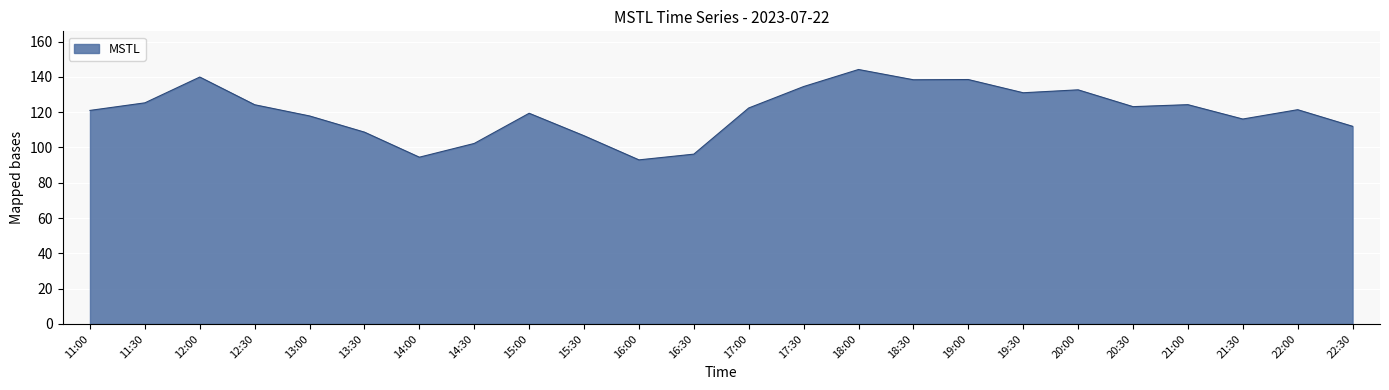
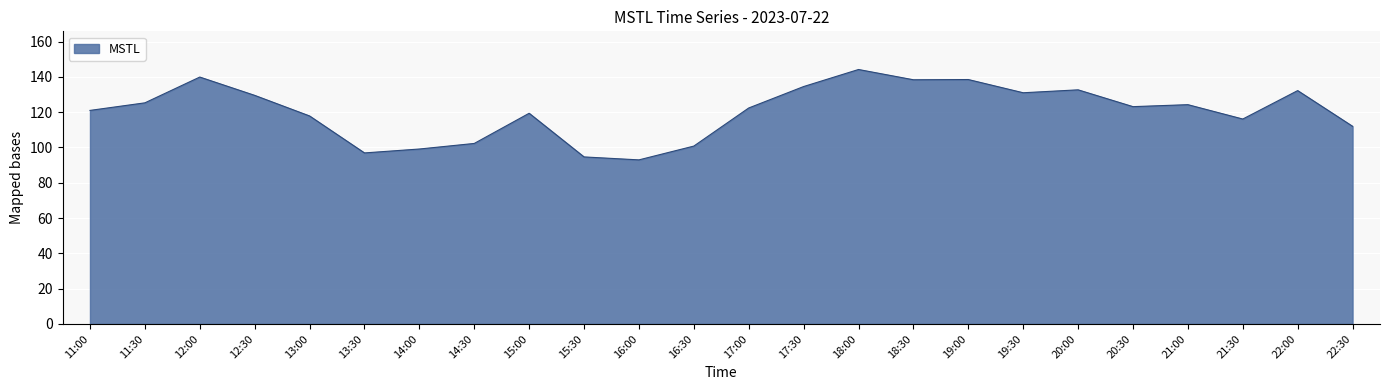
12:30: 124 -> 130
13:30: 109 -> 97
14:00: 94 -> 99
15:30: 107 -> 95
16:30: 96 -> 101
22:00: 121 -> 132
